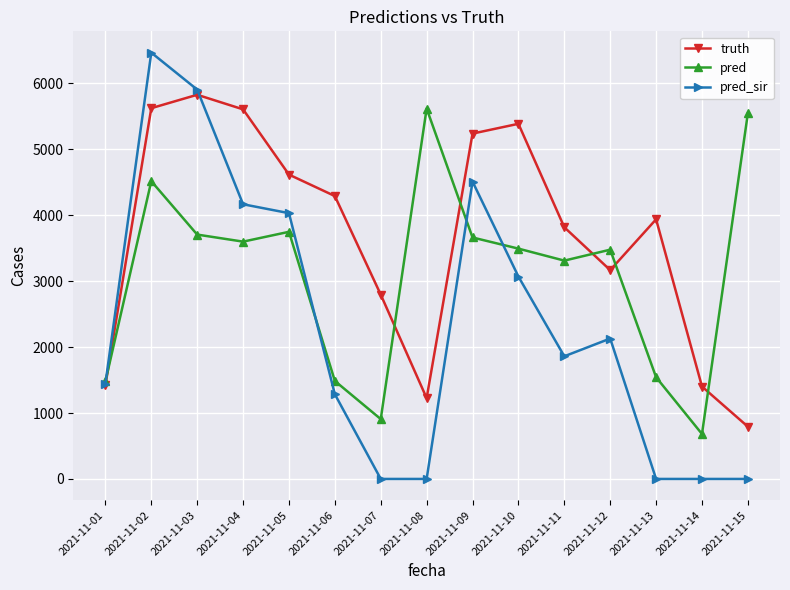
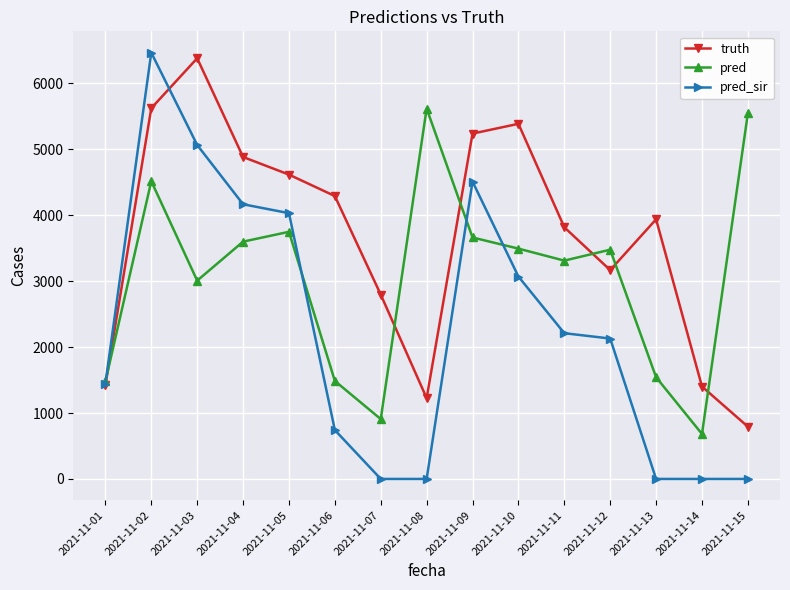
truth, 2021-11-03: 5800 -> 6400
pred, 2021-11-03: 3700 -> 3000
pred_sir, 2021-11-03: 5900 -> 5100
truth, 2021-11-04: 5600 -> 4900
pred_sir, 2021-11-06: 1300 -> 700
pred_sir, 2021-11-11: 1900 -> 2200
